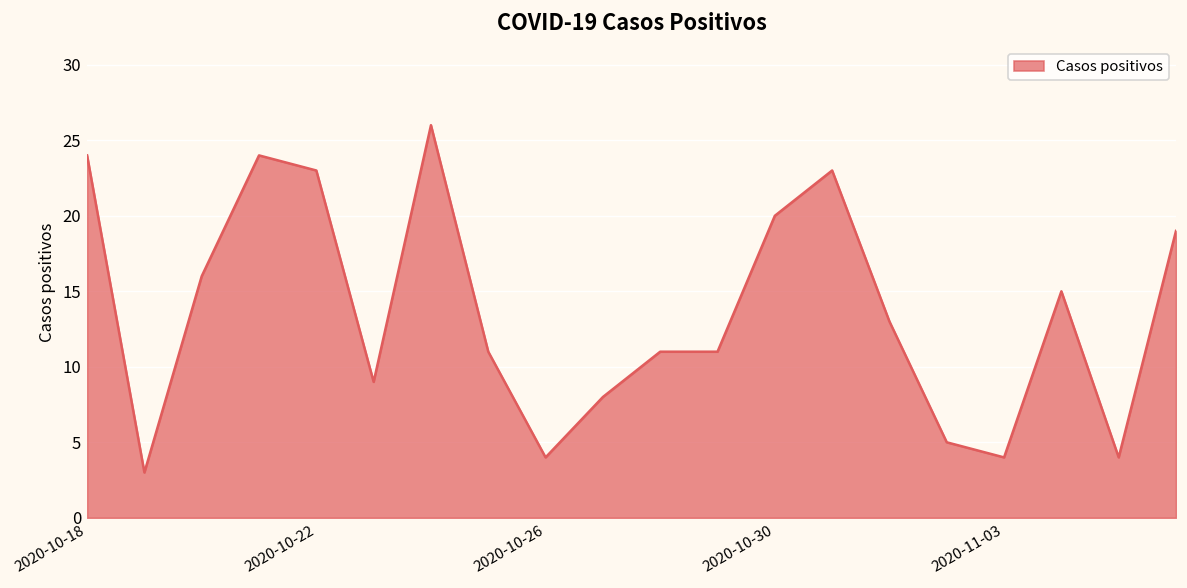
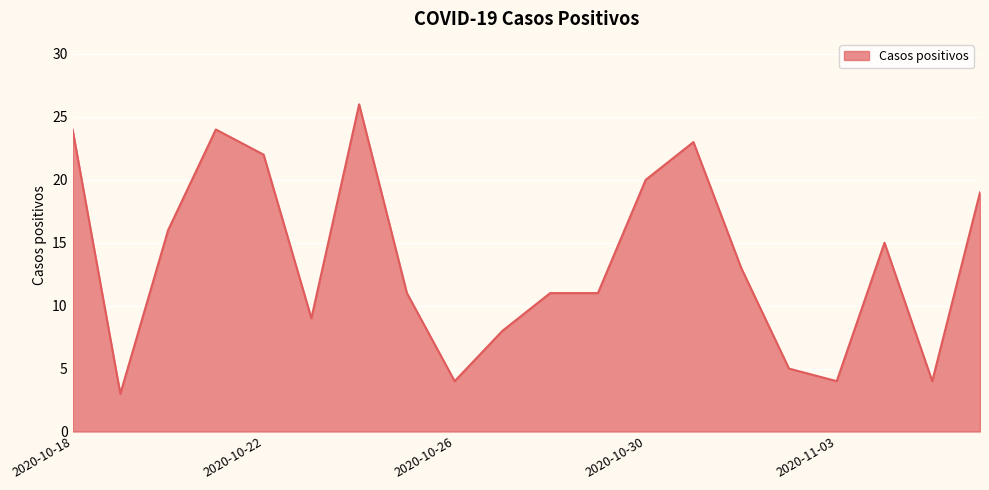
2020-10-22: 23 -> 22
